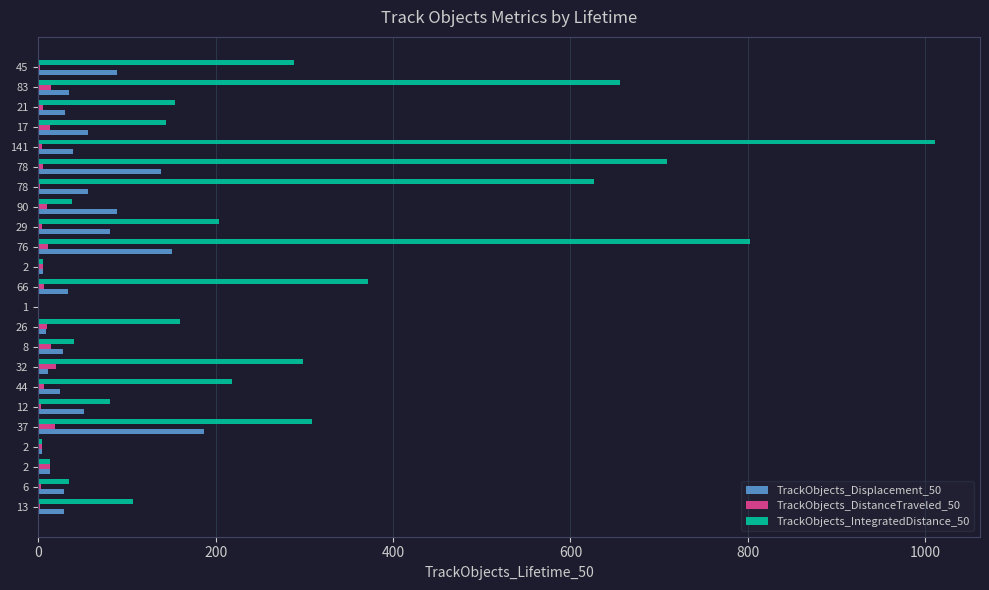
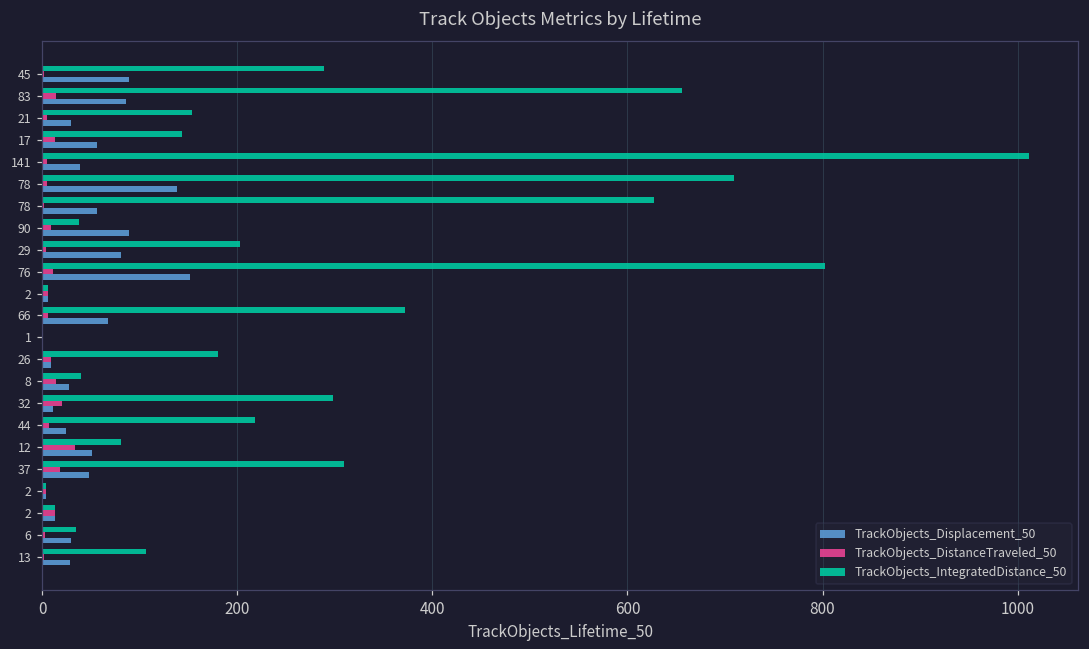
TrackObjects_Displacement_50, 83: 30 -> 90
TrackObjects_Displacement_50, 66: 30 -> 70
TrackObjects_IntegratedDistance_50, 26: 160 -> 180
TrackObjects_DistanceTraveled_50, 12: 0 -> 30
TrackObjects_Displacement_50, 37: 190 -> 50
